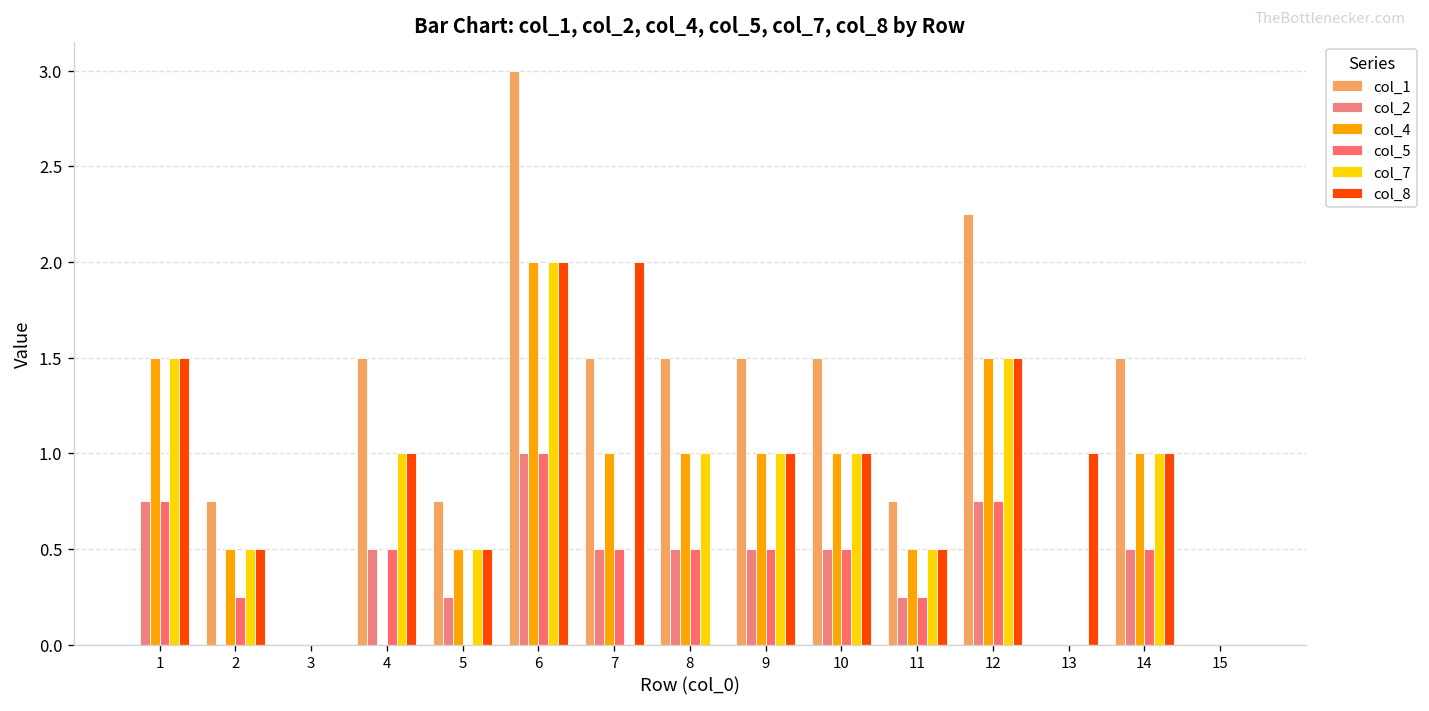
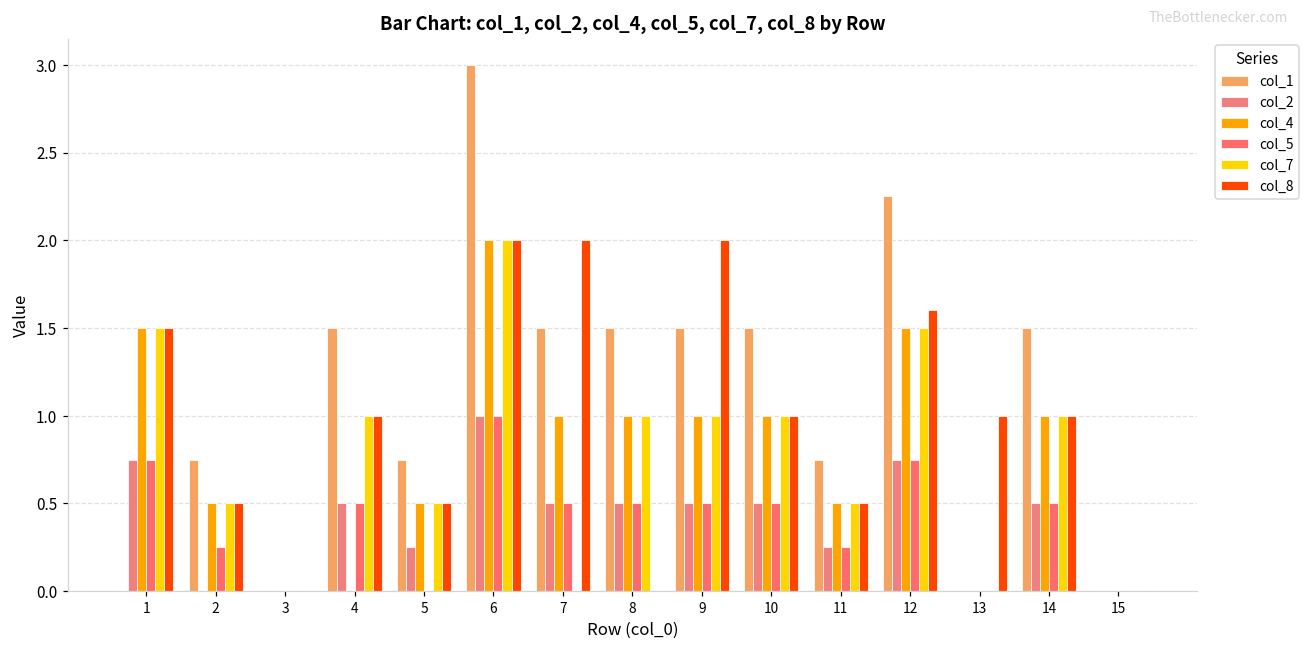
col_8, 9: 1 -> 2
col_8, 12: 1.5 -> 1.6
